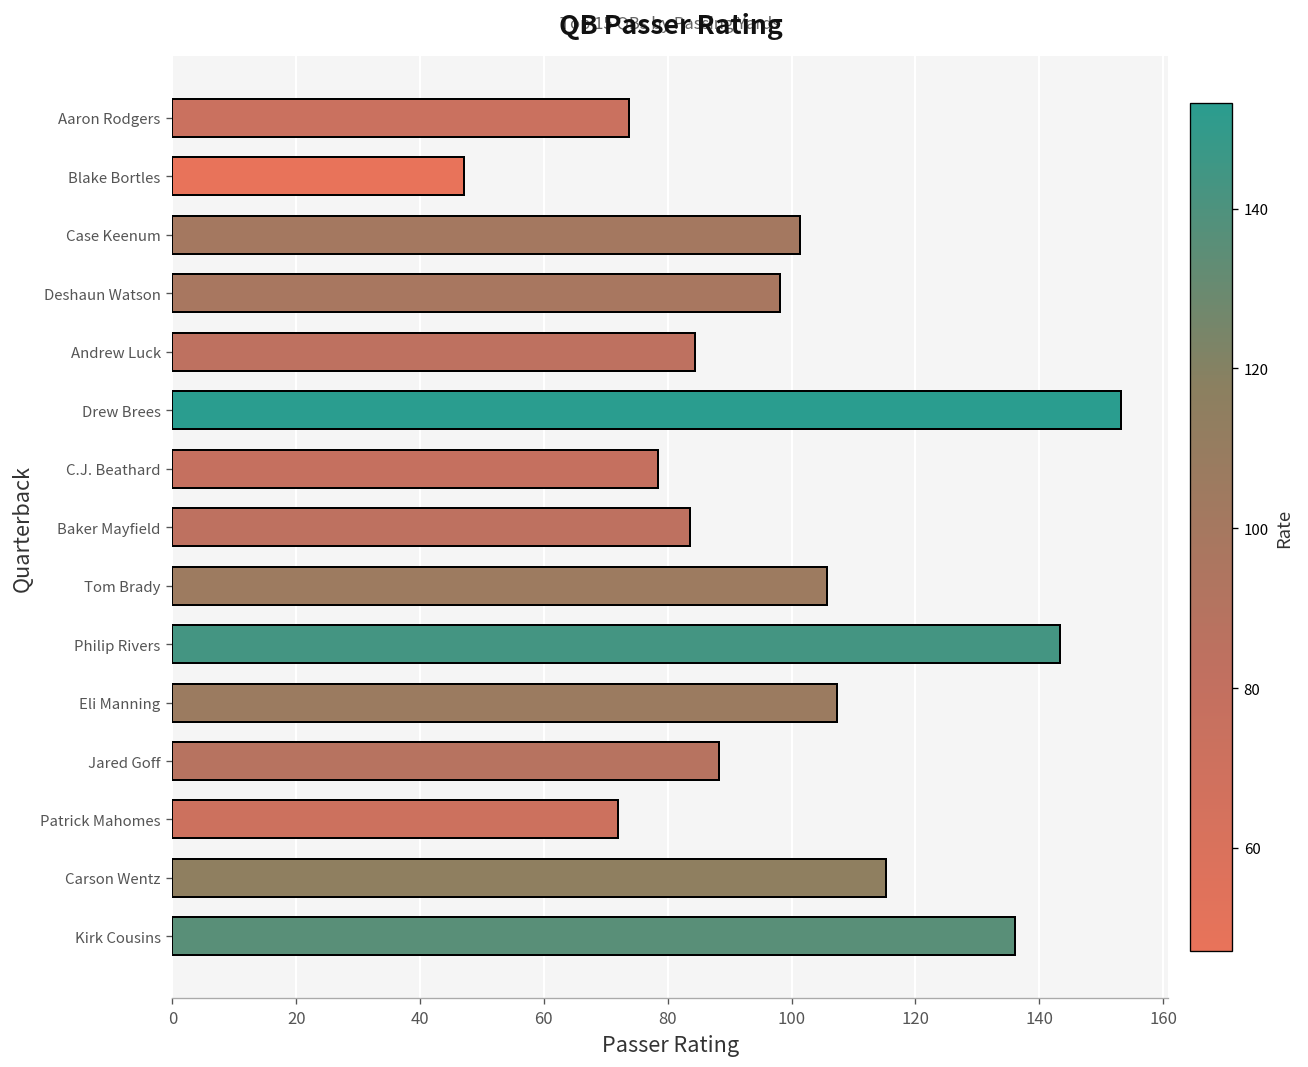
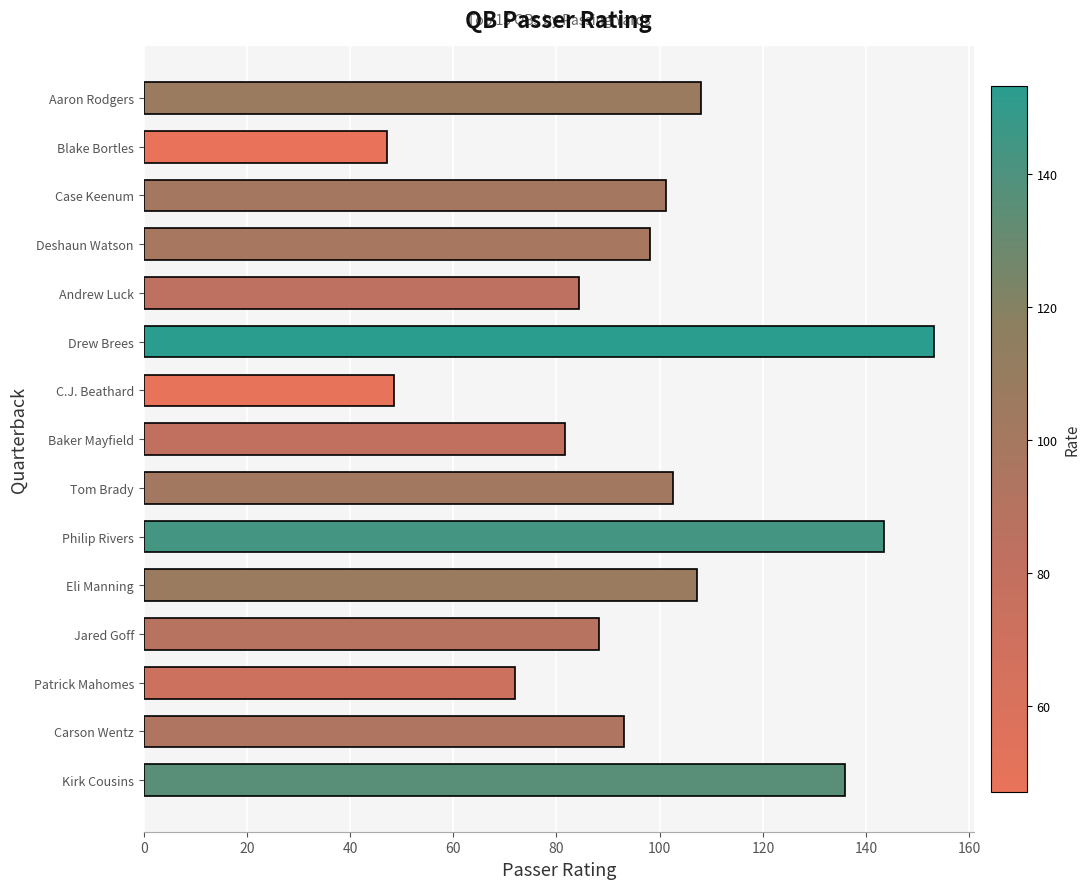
Aaron Rodgers: 74 -> 108
C.J. Beathard: 78 -> 49
Baker Mayfield: 84 -> 82
Tom Brady: 106 -> 103
Carson Wentz: 115 -> 93
